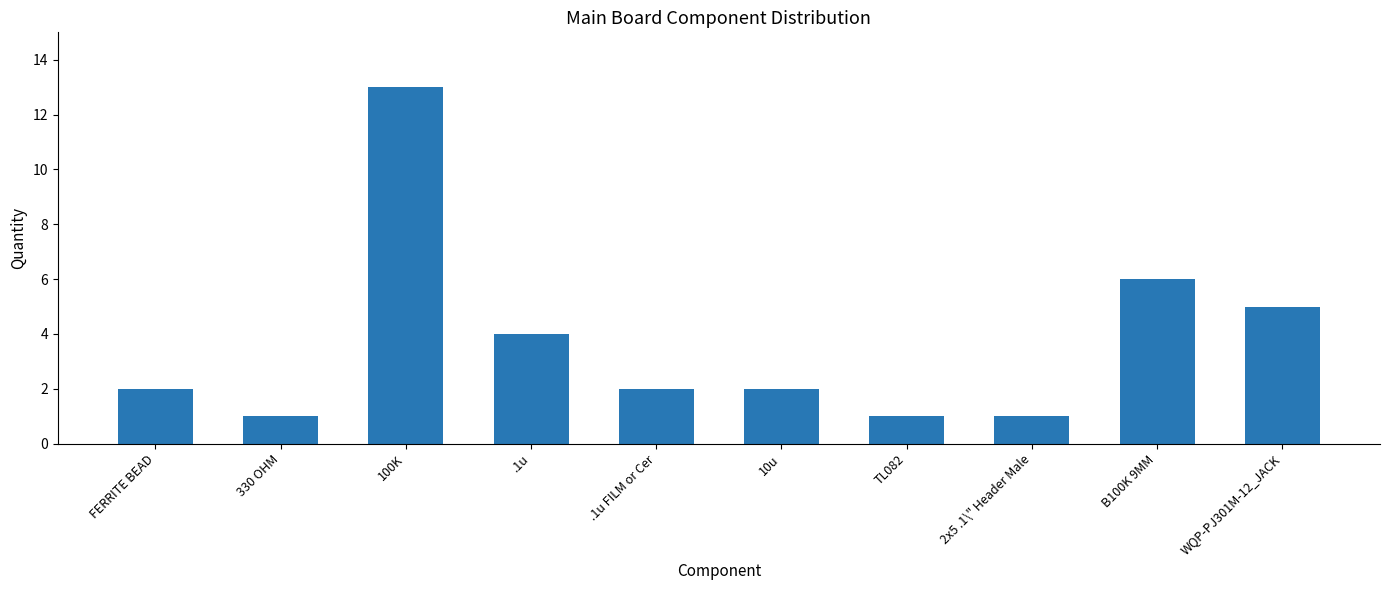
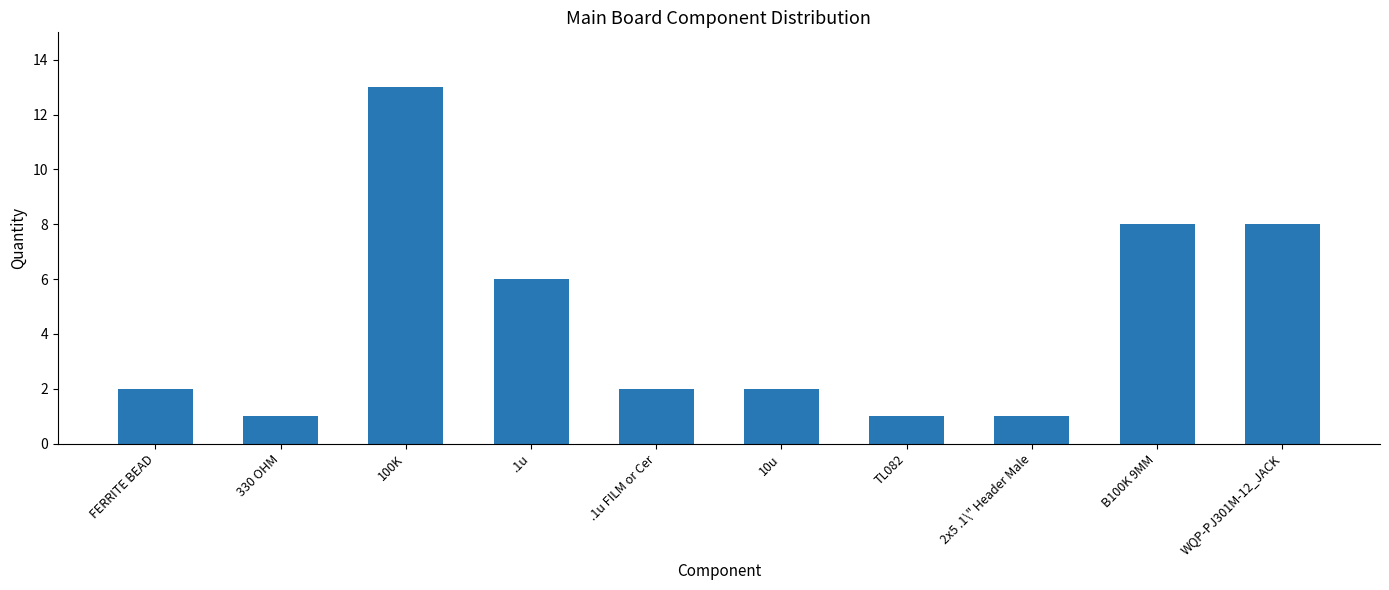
.1u: 4 -> 6
B100K 9MM: 6 -> 8
WQP-PJ301M-12_JACK: 5 -> 8
